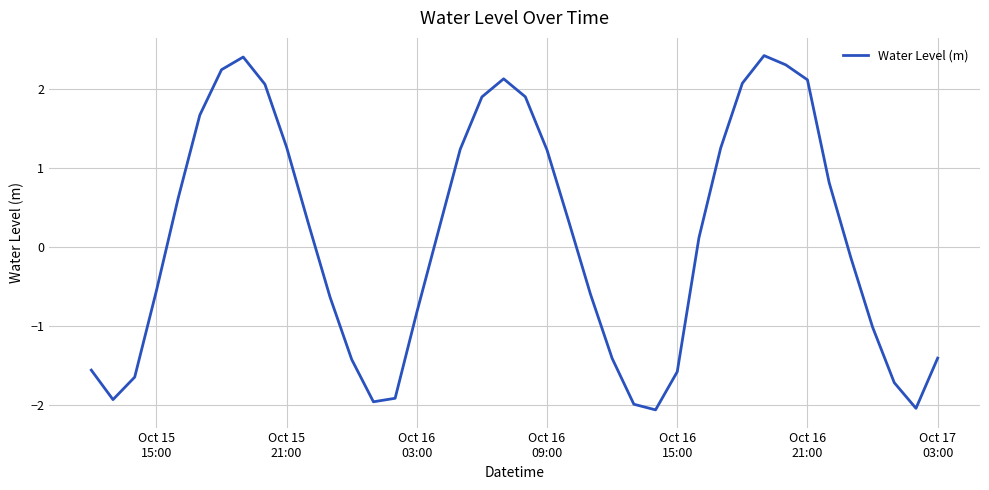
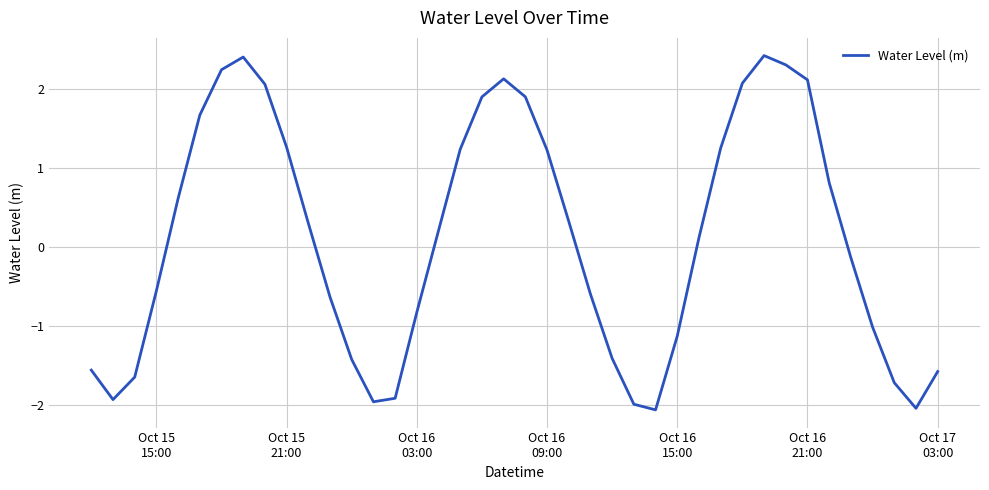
Oct 16 15:00: -1.6 -> -1.1
Oct 17 03:00: -1.4 -> -1.6
